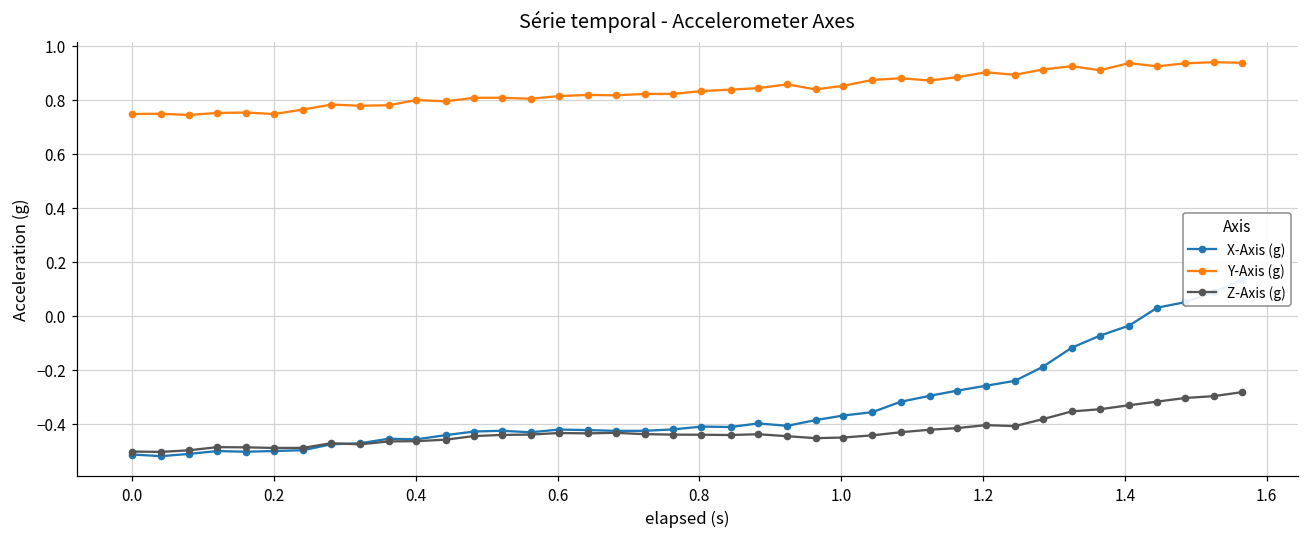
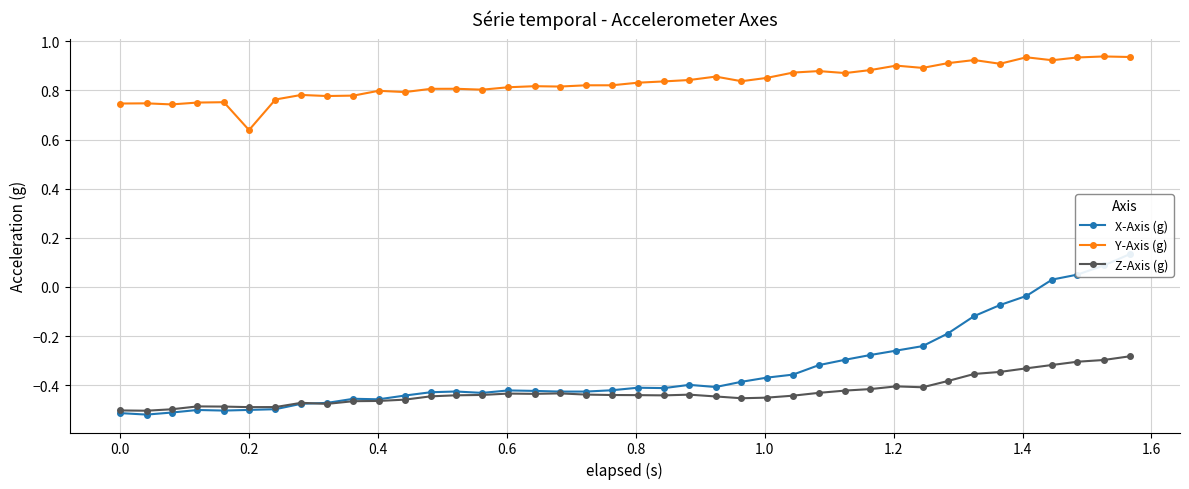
Y-Axis (g), 0.2: 0.75 -> 0.64
